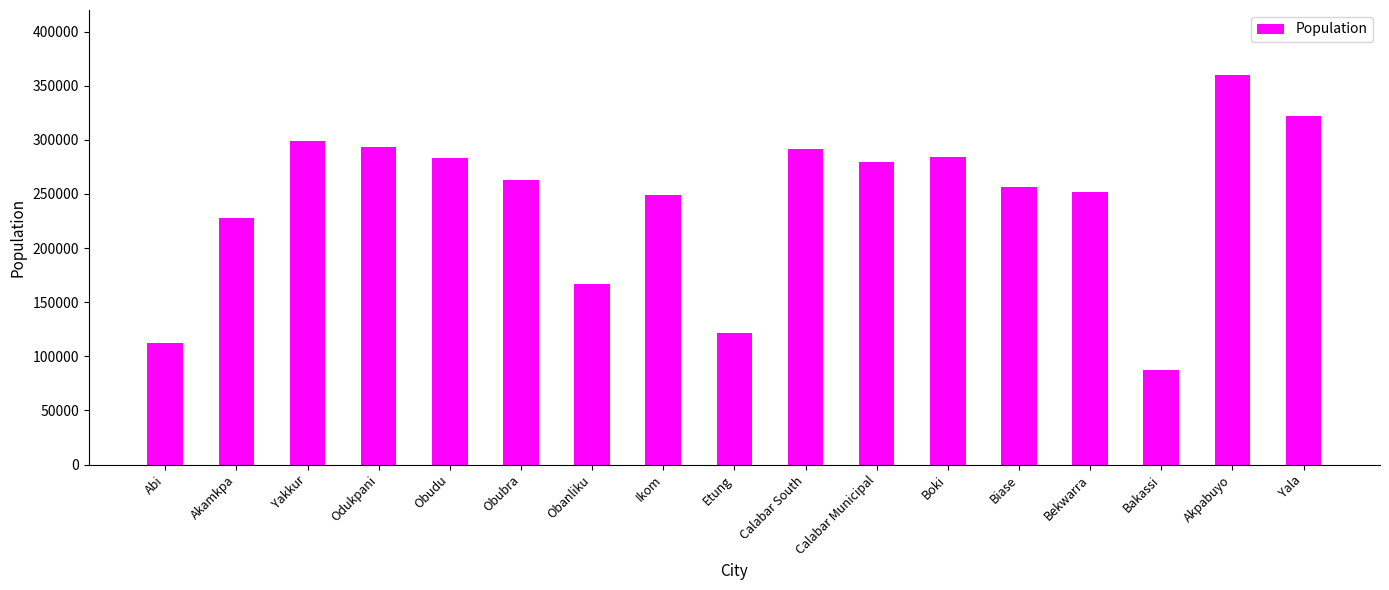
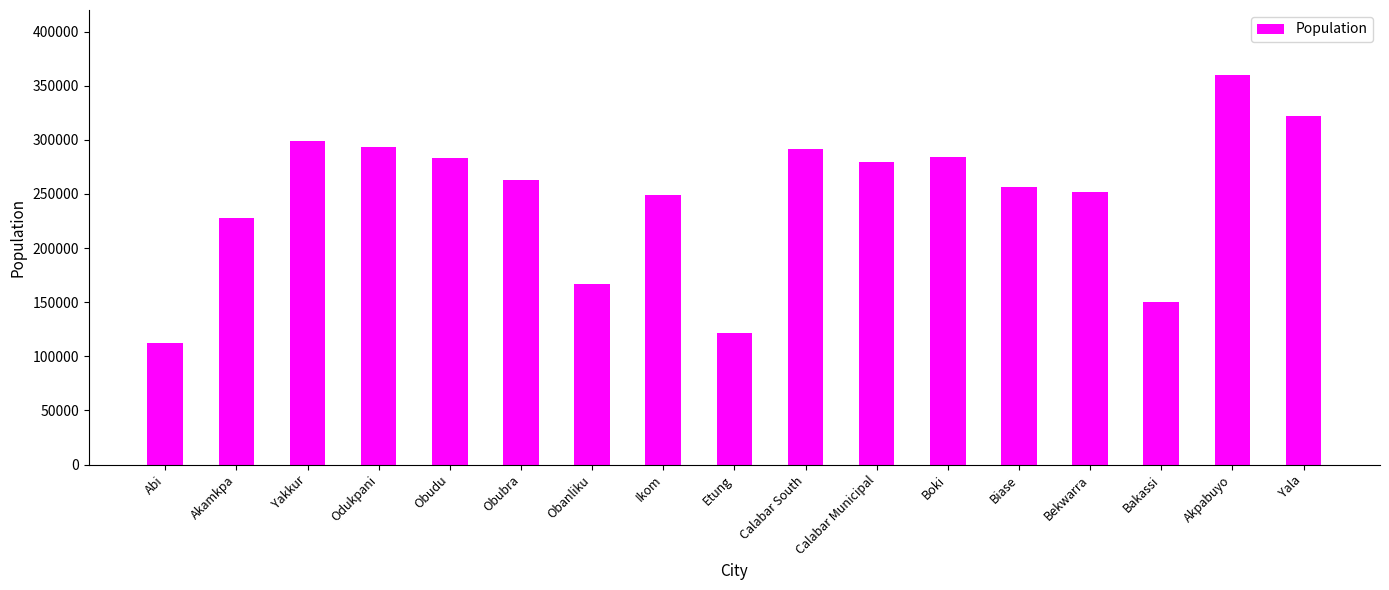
Bakassi: 88000 -> 150000
